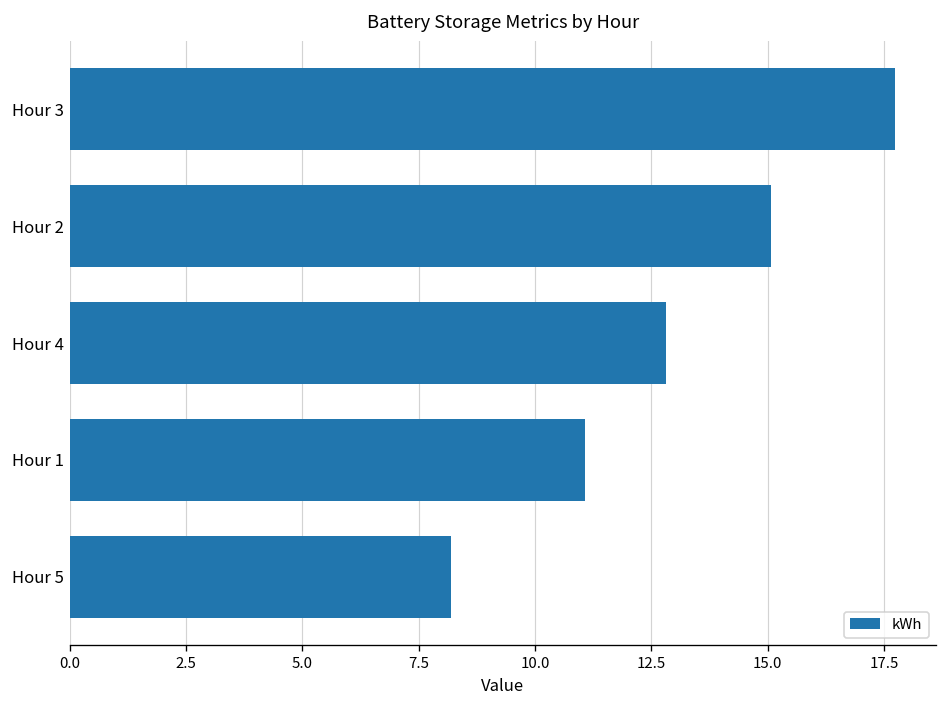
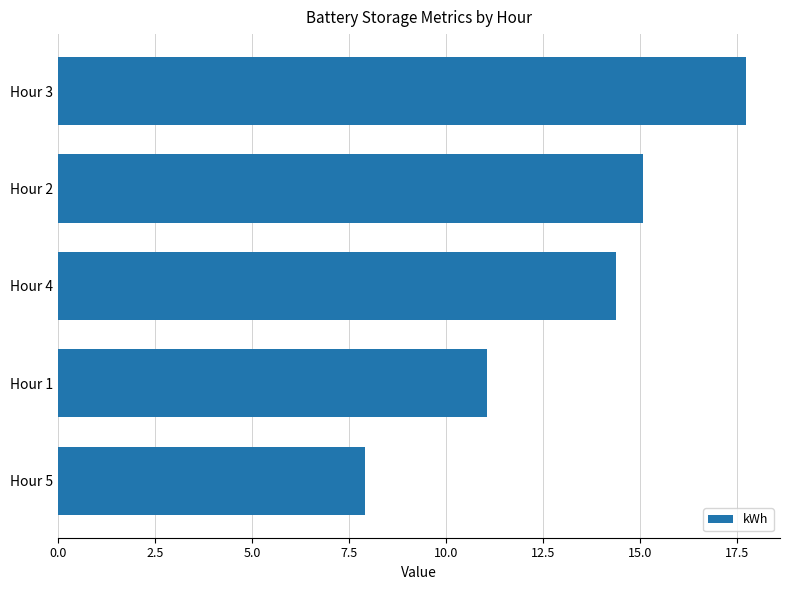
Hour 4: 12.8 -> 14.4
Hour 5: 8.2 -> 7.9
